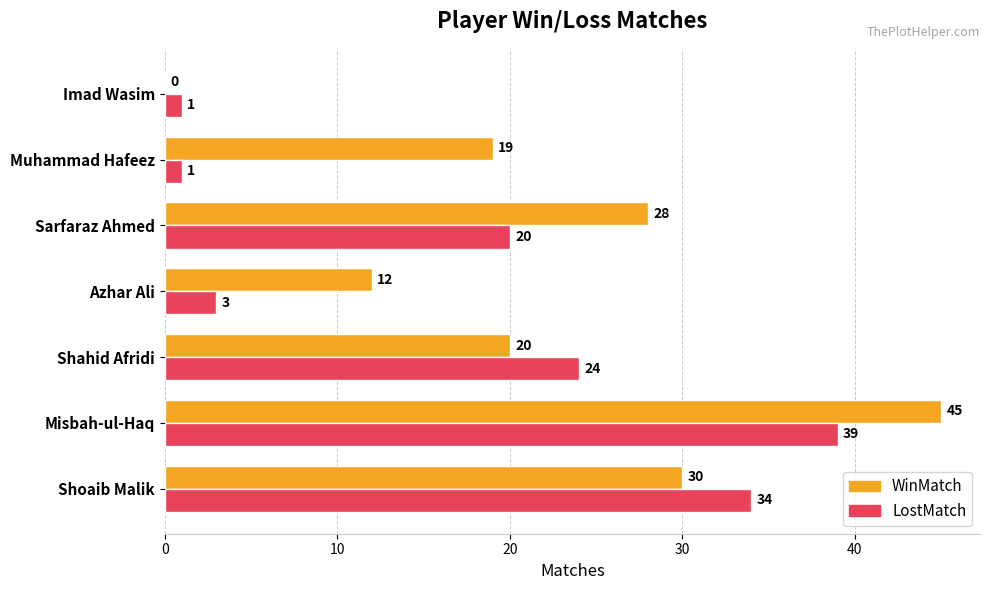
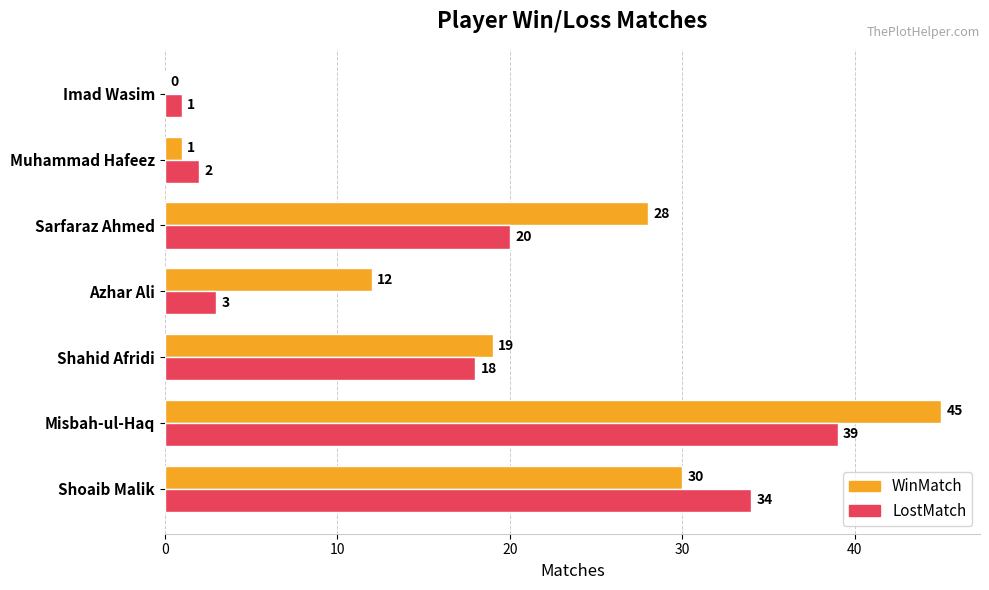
WinMatch, Muhammad Hafeez: 19 -> 1
LostMatch, Muhammad Hafeez: 1 -> 2
WinMatch, Shahid Afridi: 20 -> 19
LostMatch, Shahid Afridi: 24 -> 18
